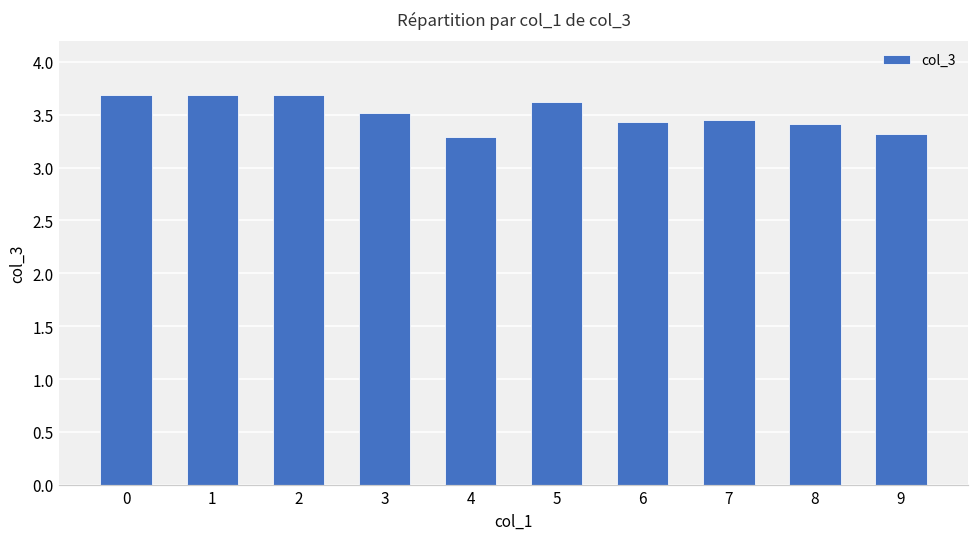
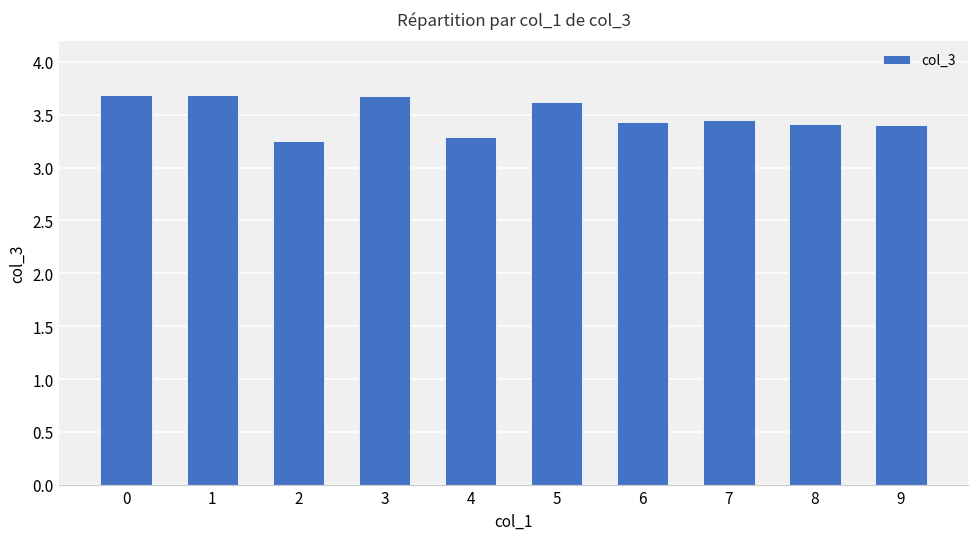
2: 3.7 -> 3.3
3: 3.5 -> 3.7
9: 3.3 -> 3.4
